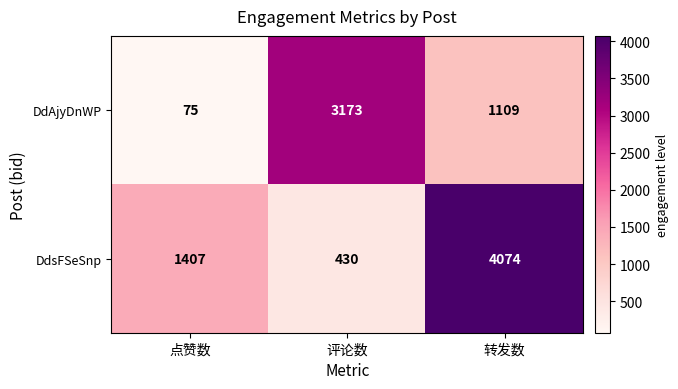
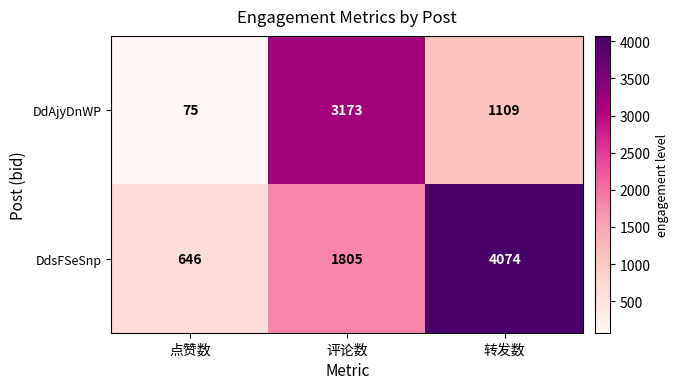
DdsFSeSnp, 点赞数: 1407 -> 646
DdsFSeSnp, 评论数: 430 -> 1805
